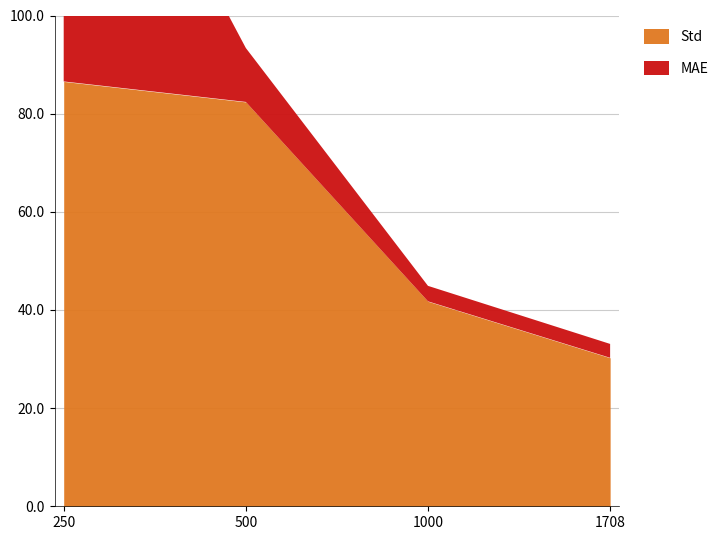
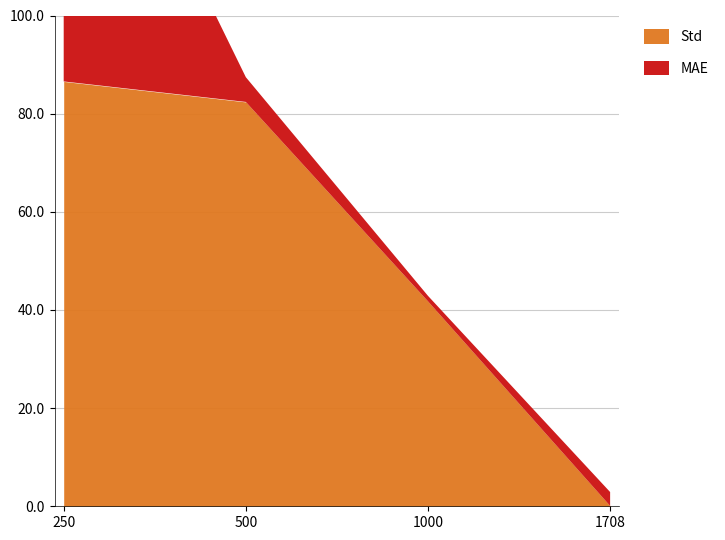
MAE, 500: 11 -> 5
MAE, 1000: 3 -> 1
Std, 1708: 30 -> 0
